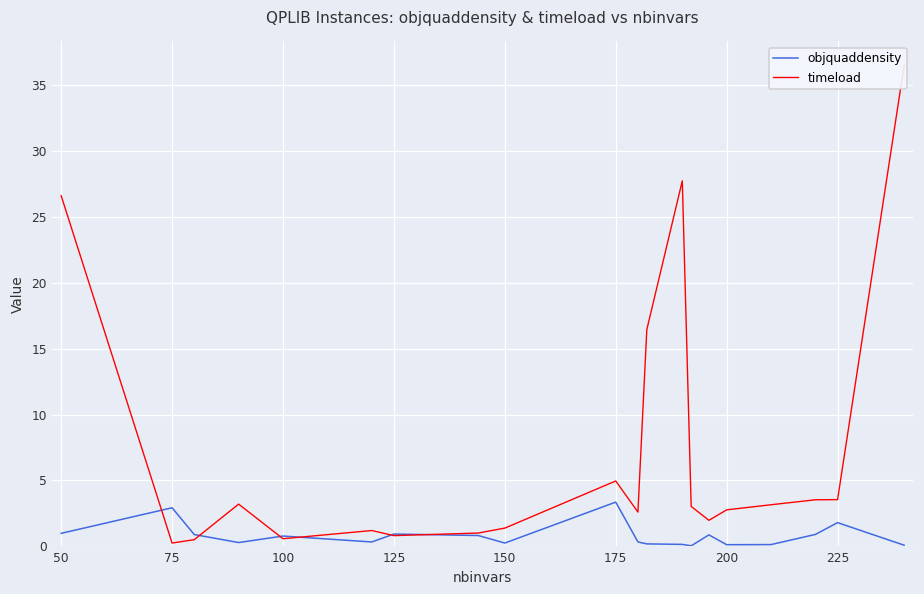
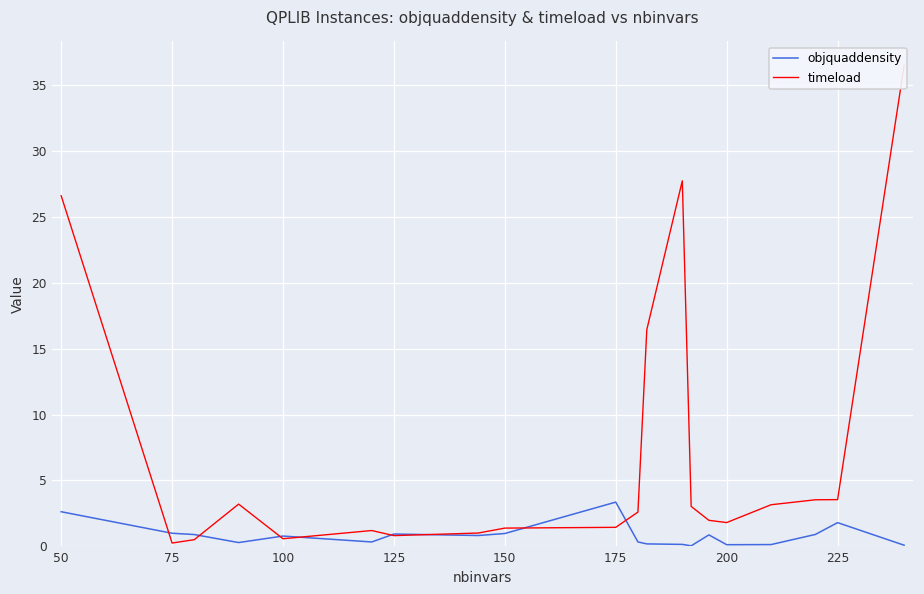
objquaddensity, 50: 1.0 -> 2.6
objquaddensity, 75: 2.9 -> 1.0
objquaddensity, 150: 0.2 -> 1.0
timeload, 175: 5.0 -> 1.4
timeload, 200: 2.8 -> 1.8
